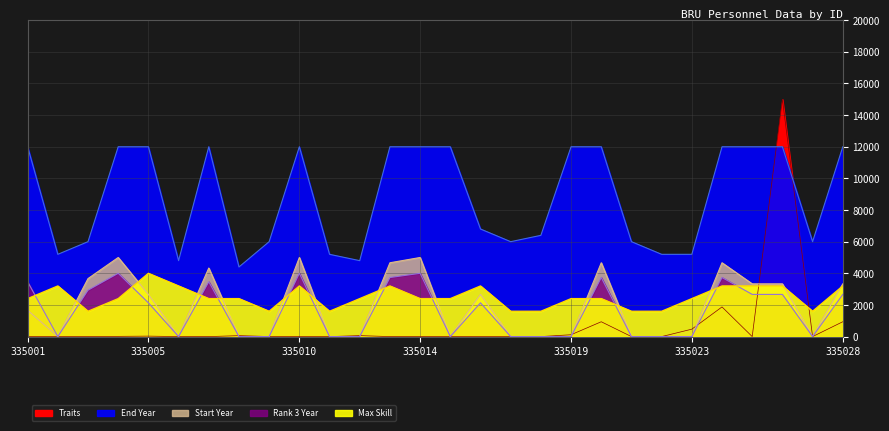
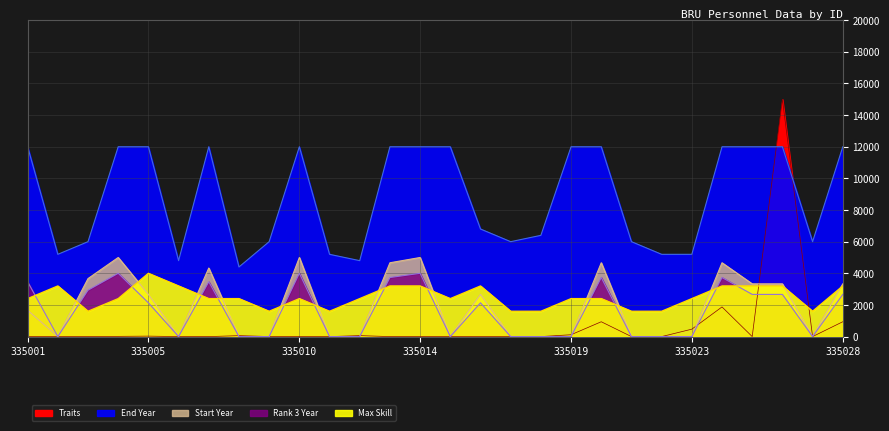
Max Skill, 335010: 3200 -> 2400
Max Skill, 335014: 2400 -> 3200
